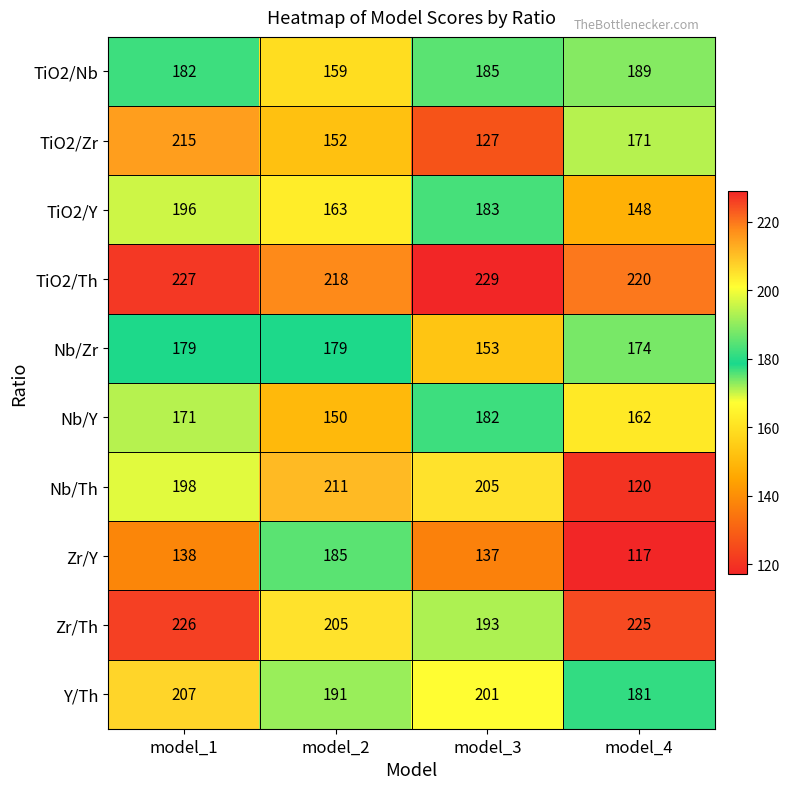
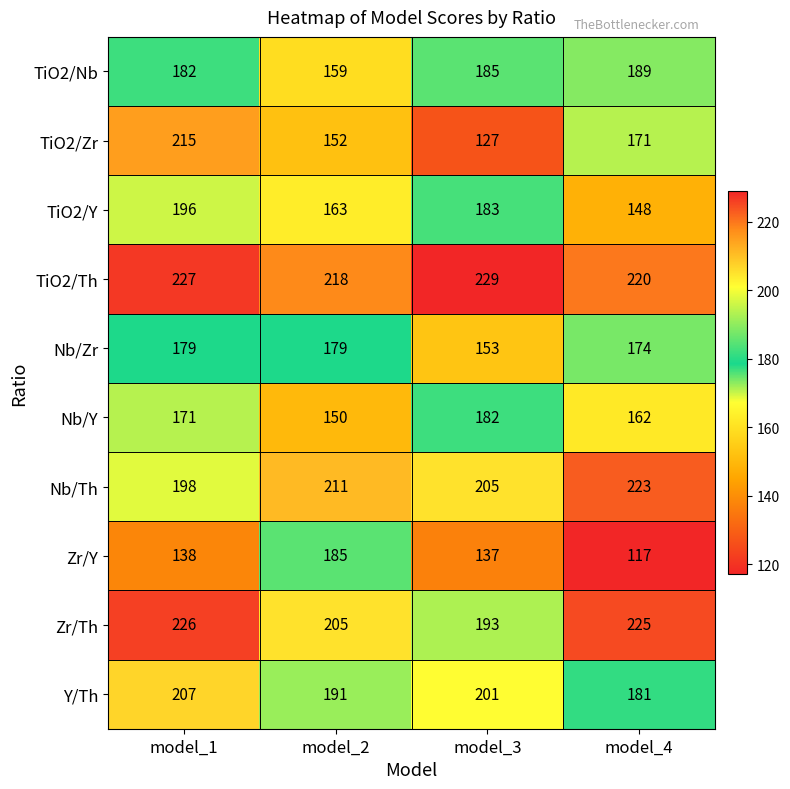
Nb/Th, model_4: 120 -> 223
